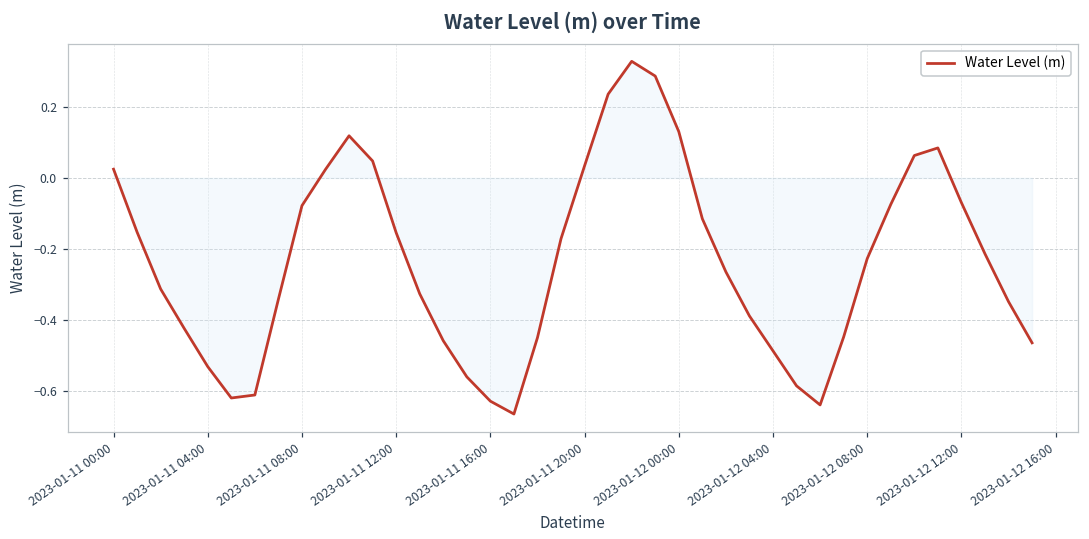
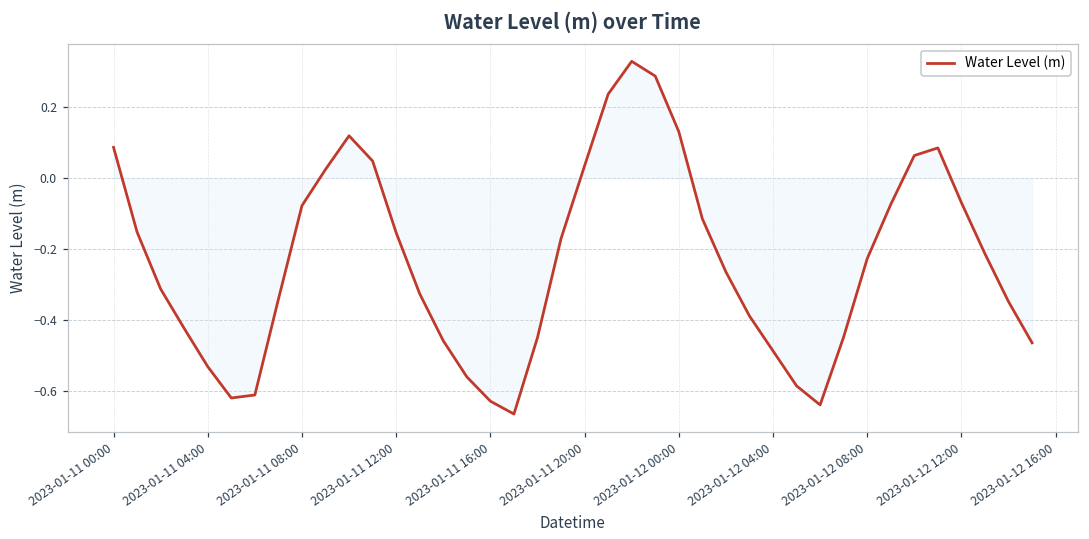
Water Level (m), 2023-01-11 00:00: 0.02 -> 0.09
